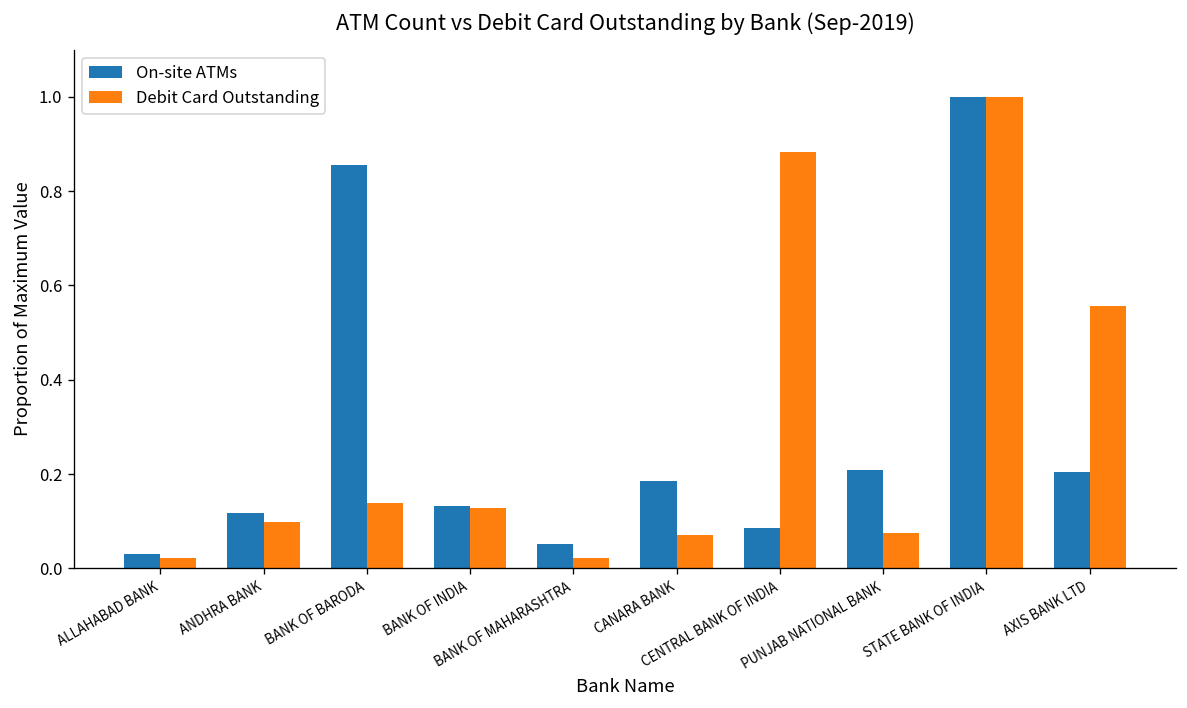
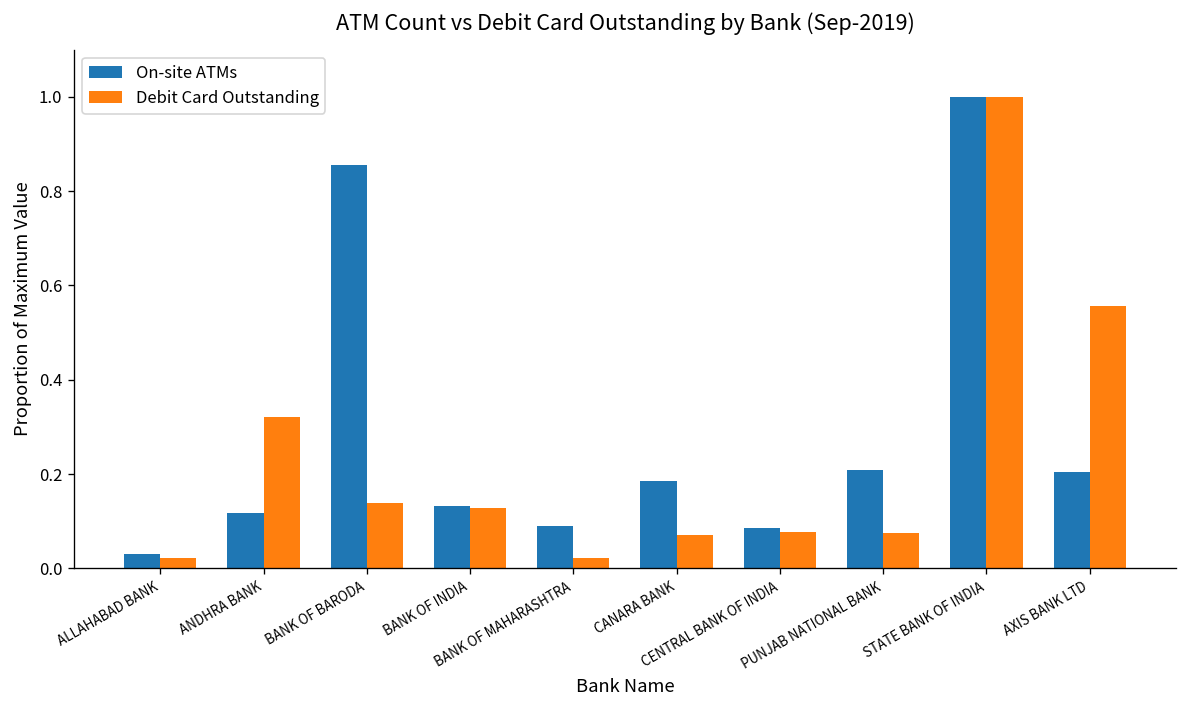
Debit Card Outstanding, ANDHRA BANK: 0.10 -> 0.32
On-site ATMs, BANK OF MAHARASHTRA: 0.05 -> 0.09
Debit Card Outstanding, CENTRAL BANK OF INDIA: 0.88 -> 0.08
